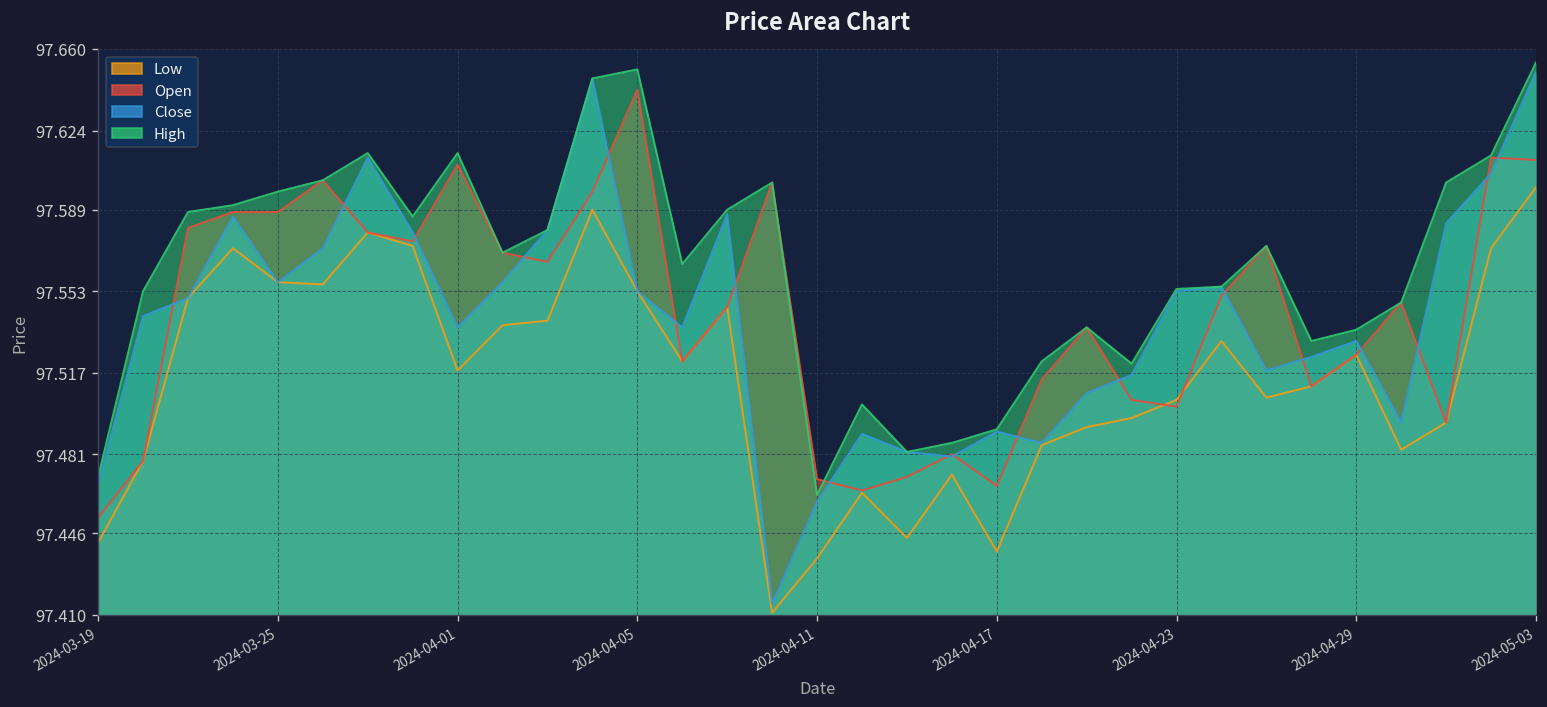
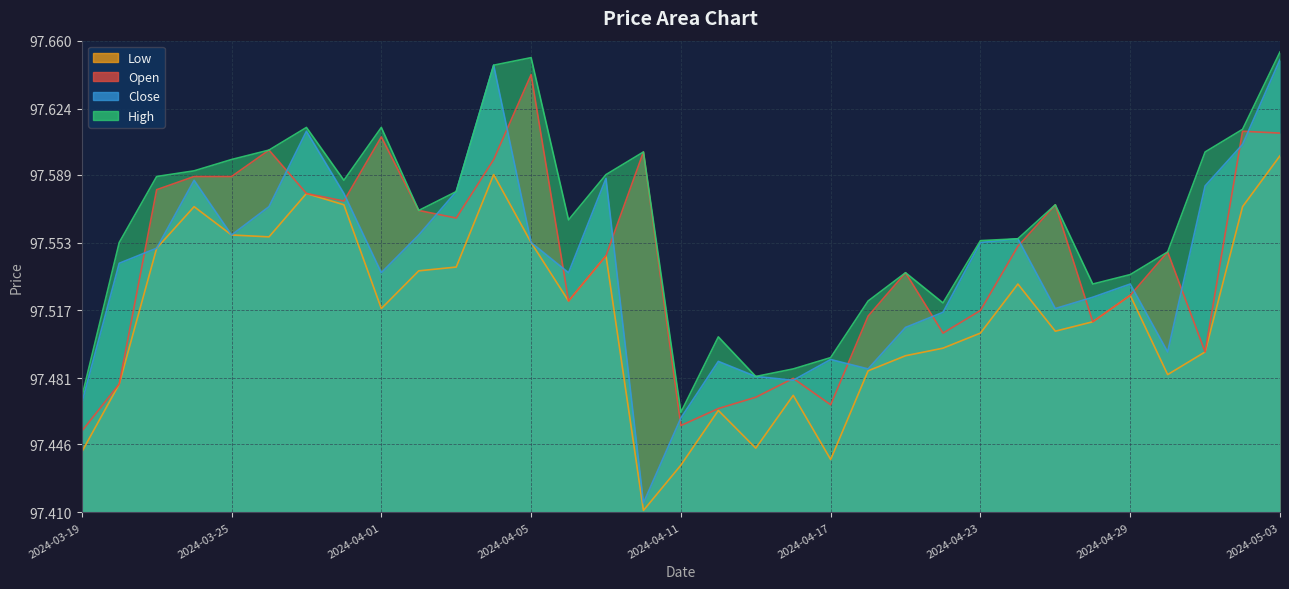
Open, 2024-04-11: 97.470 -> 97.456
Open, 2024-04-23: 97.502 -> 97.517
